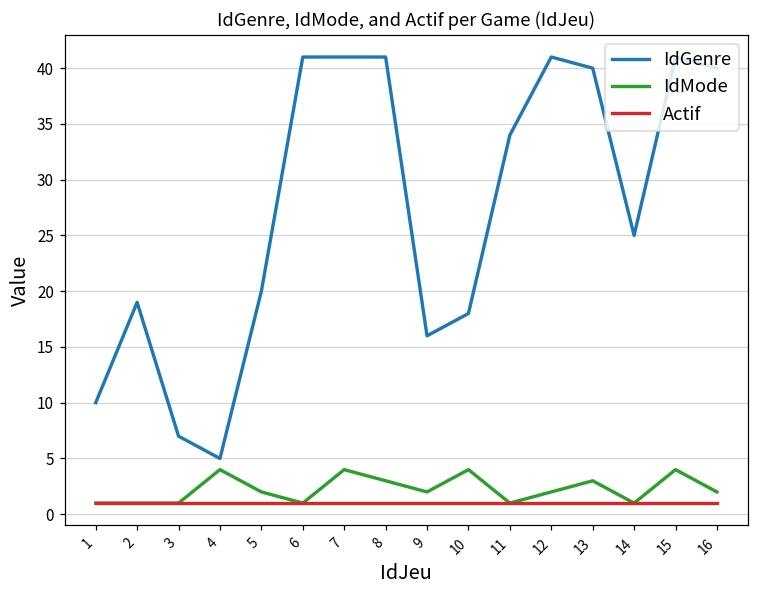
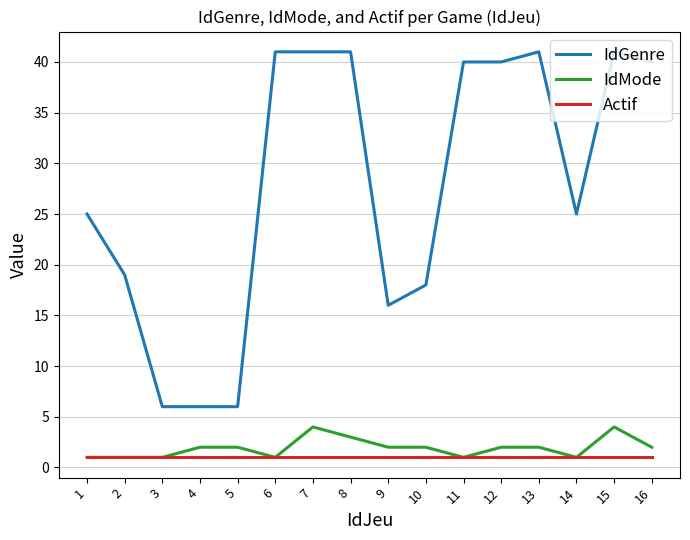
IdGenre, 1: 10 -> 25
IdGenre, 3: 7 -> 6
IdGenre, 4: 5 -> 6
IdMode, 4: 4 -> 2
IdGenre, 5: 20 -> 6
IdMode, 10: 4 -> 2
IdGenre, 11: 34 -> 40
IdGenre, 12: 41 -> 40
IdGenre, 13: 40 -> 41
IdMode, 13: 3 -> 2
